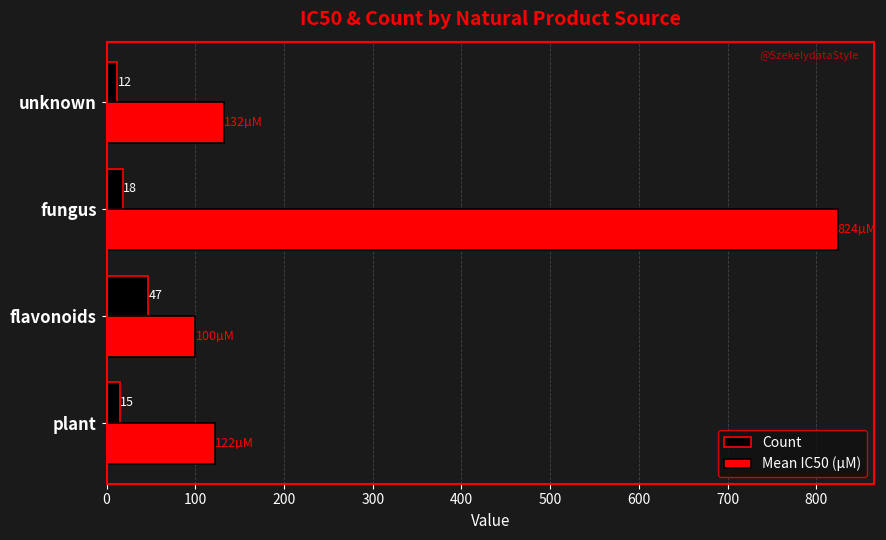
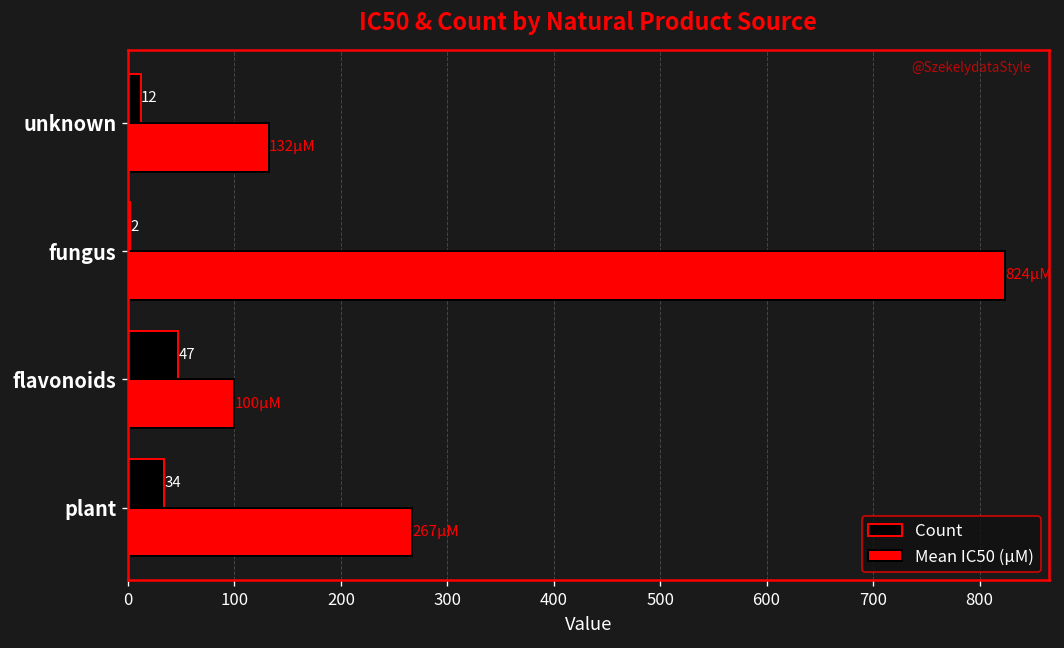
Count, fungus: 18 -> 2
Count, plant: 15 -> 34
Mean IC50 (µM), plant: 122 -> 267
